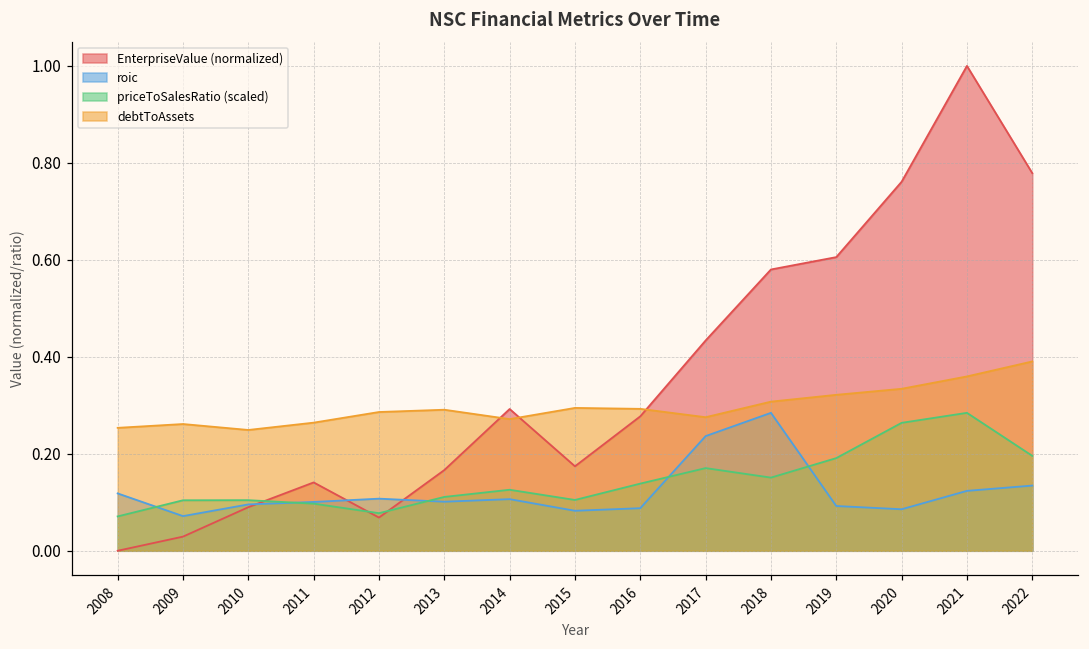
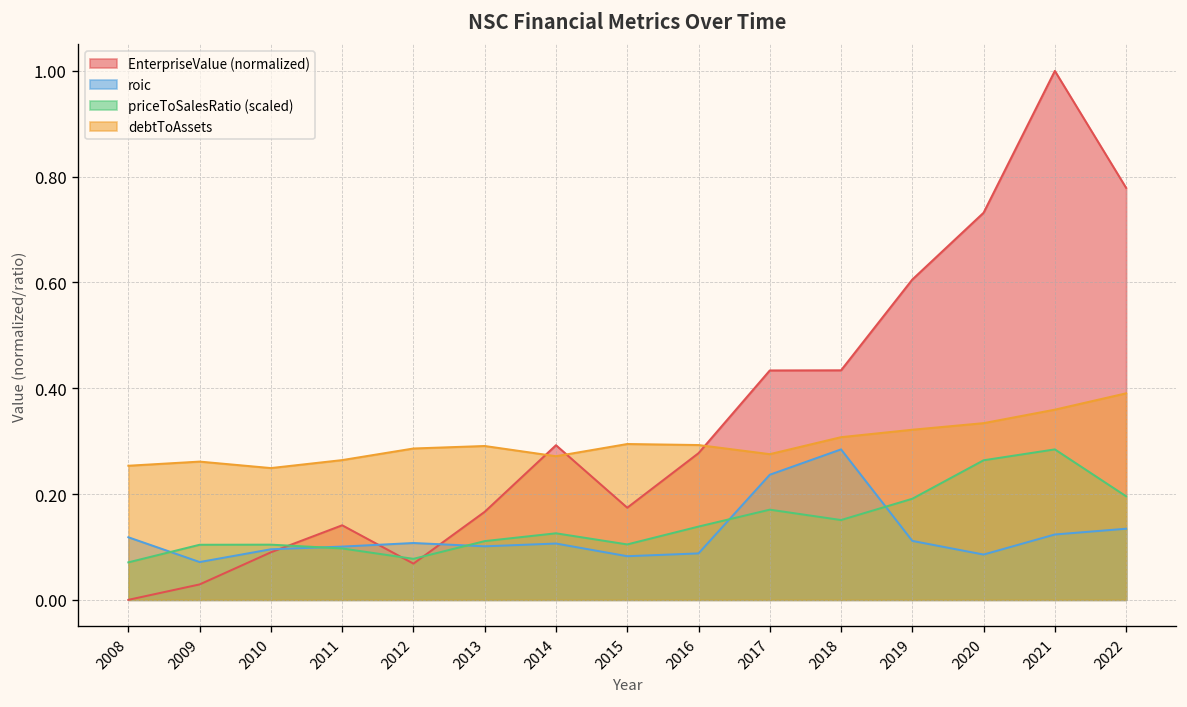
EnterpriseValue (normalized), 2018: 0.58 -> 0.43
roic, 2019: 0.09 -> 0.11
EnterpriseValue (normalized), 2020: 0.76 -> 0.73
